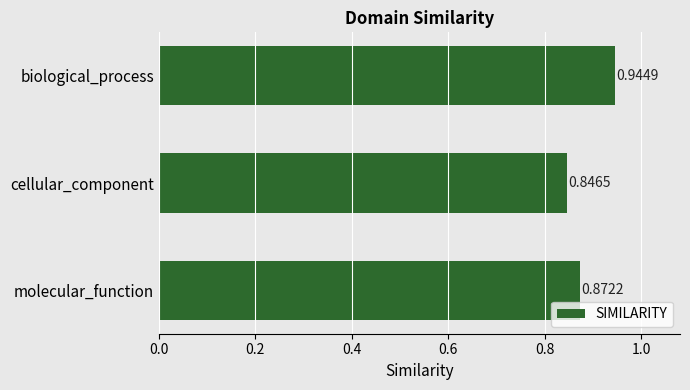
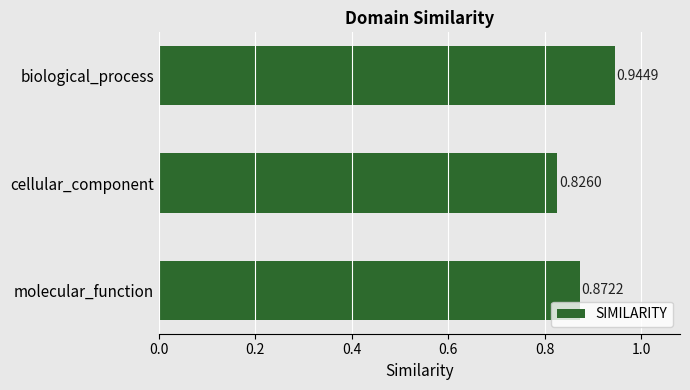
cellular_component: 0.8465 -> 0.8260
